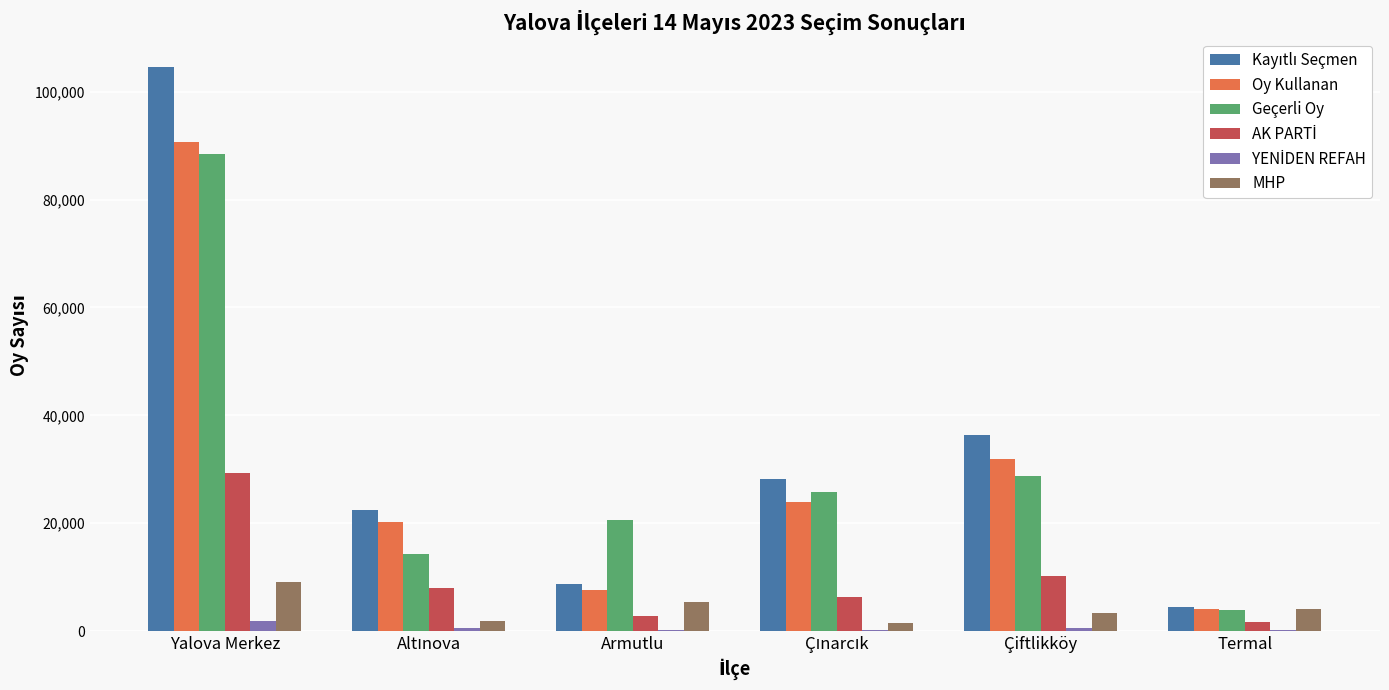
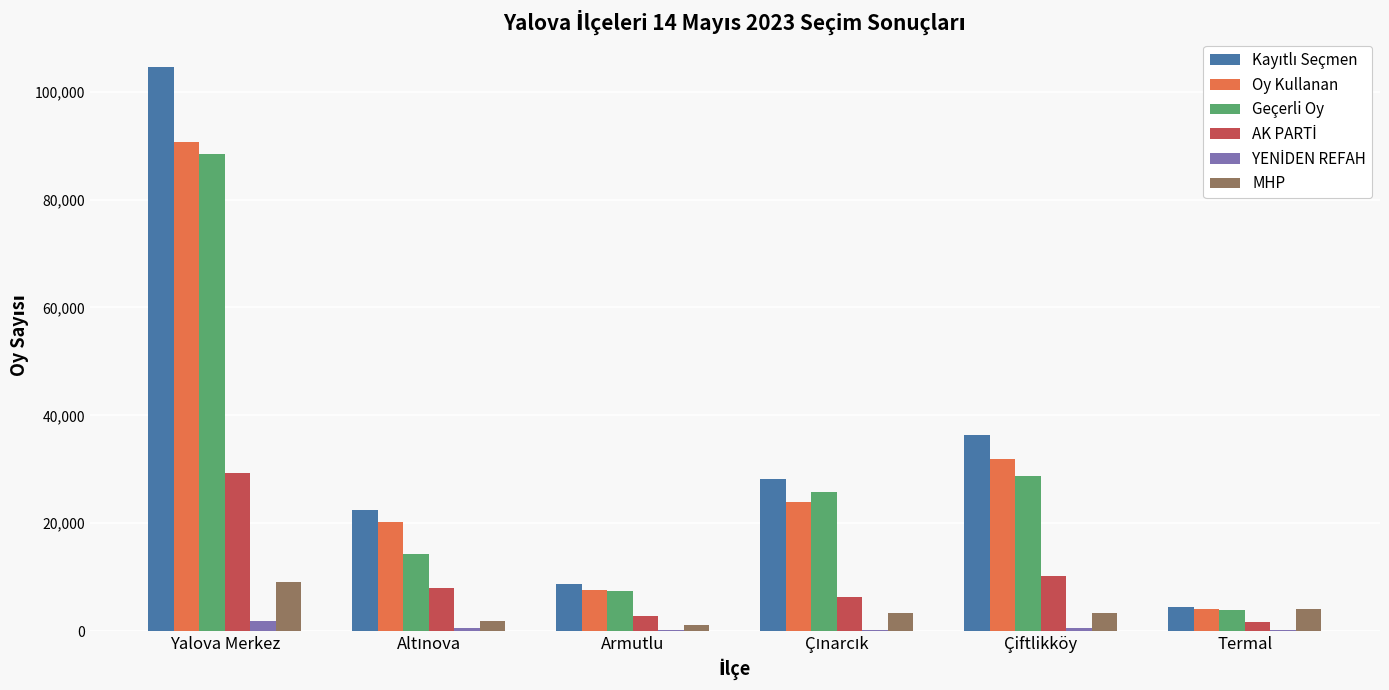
Geçerli Oy, Armutlu: 21,000 -> 7,000
MHP, Armutlu: 5,000 -> 1,000
MHP, Çınarcık: 1,000 -> 3,000
